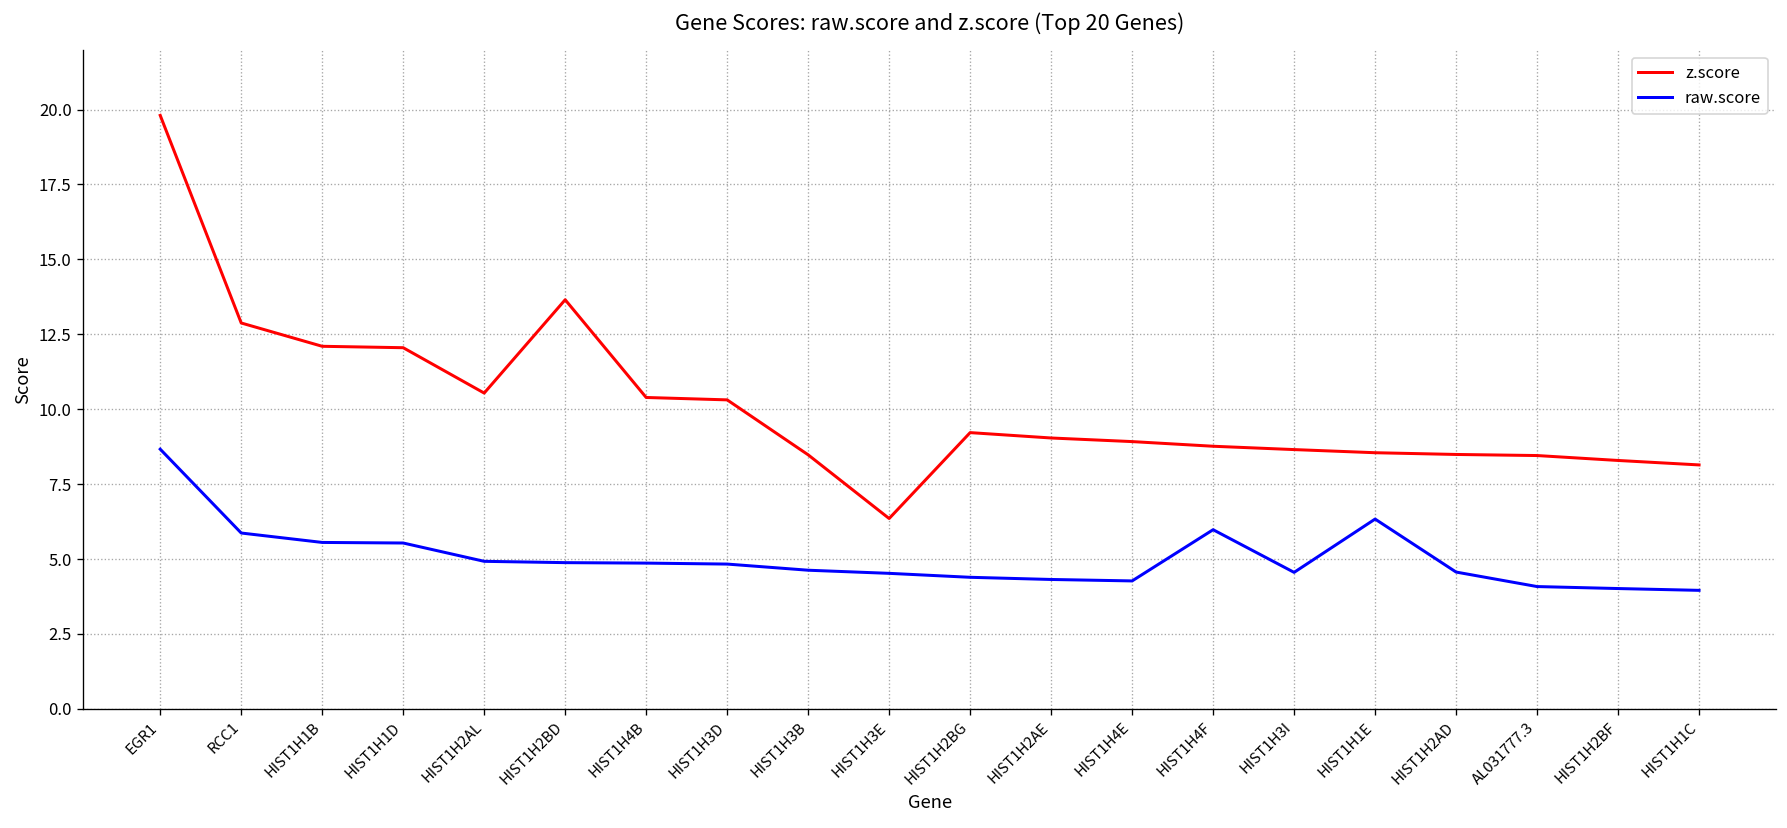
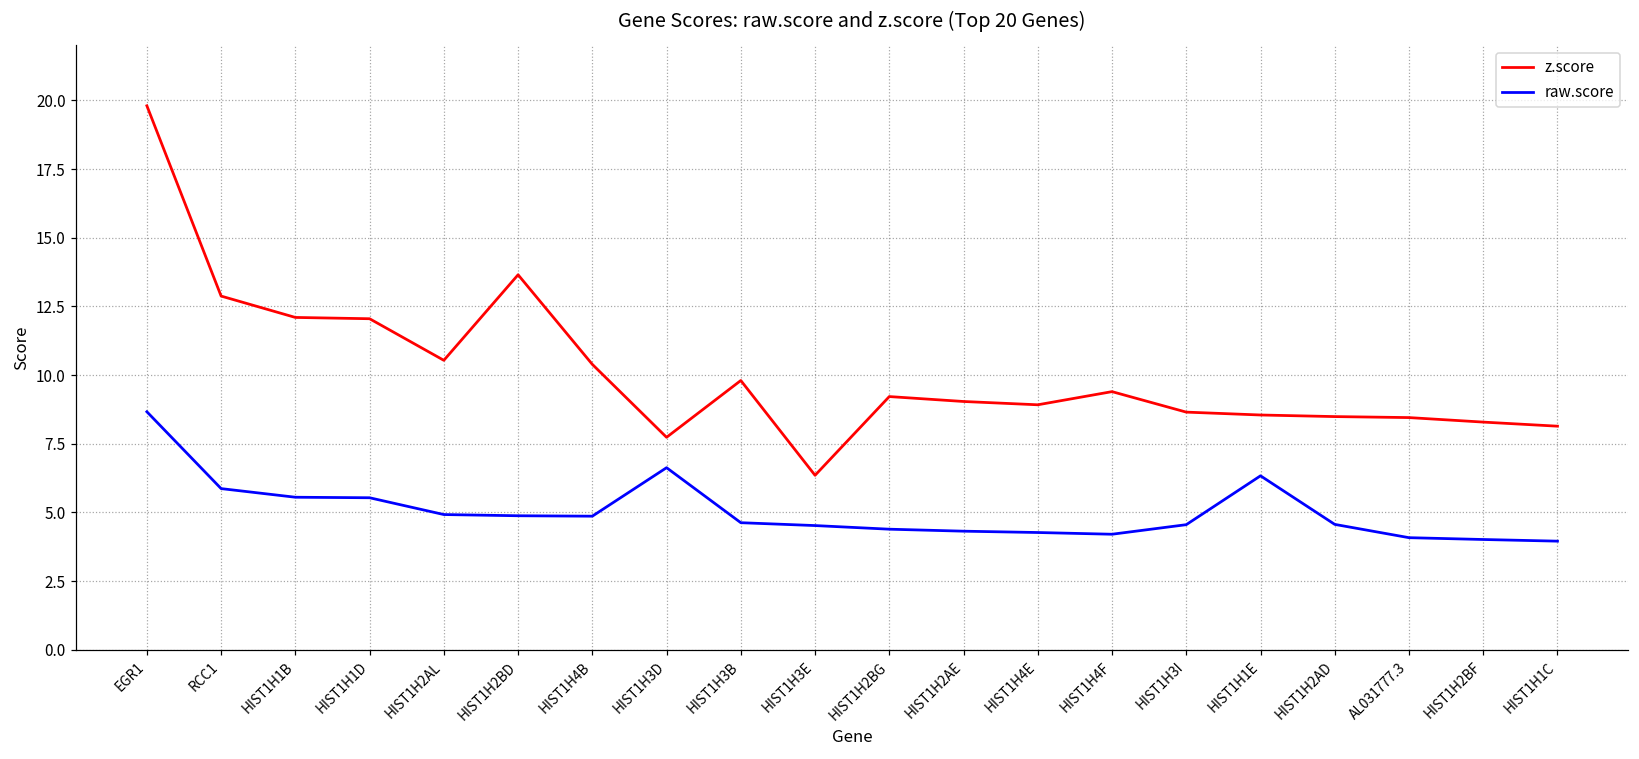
z.score, HIST1H3D: 10.3 -> 7.7
raw.score, HIST1H3D: 4.8 -> 6.6
z.score, HIST1H3B: 8.5 -> 9.8
z.score, HIST1H4F: 8.8 -> 9.4
raw.score, HIST1H4F: 6.0 -> 4.2
